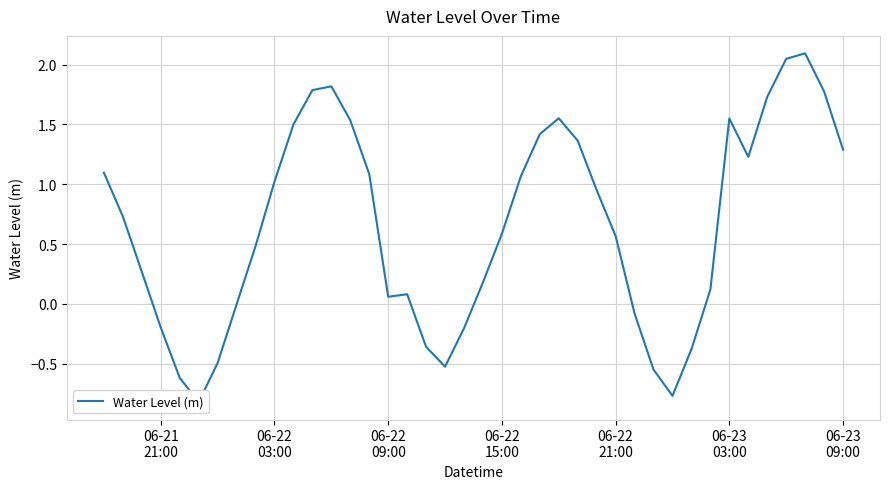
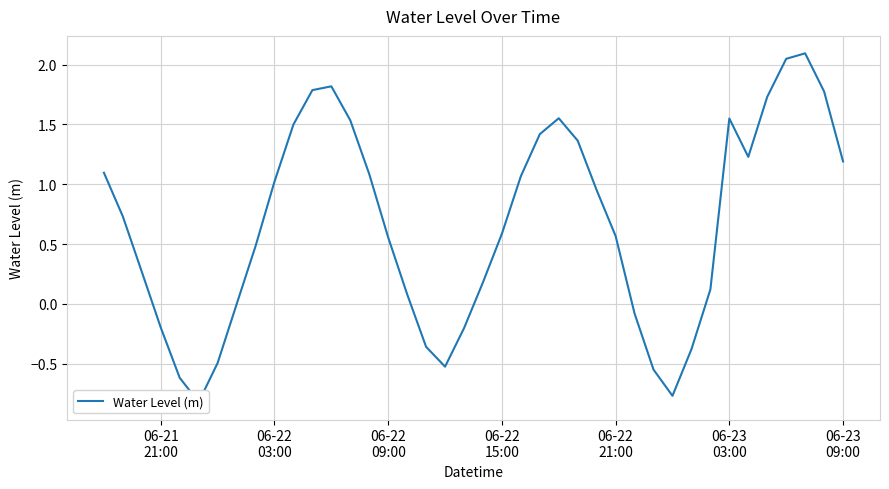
06-22 09:00: 0.06 -> 0.56
06-23 09:00: 1.29 -> 1.19
